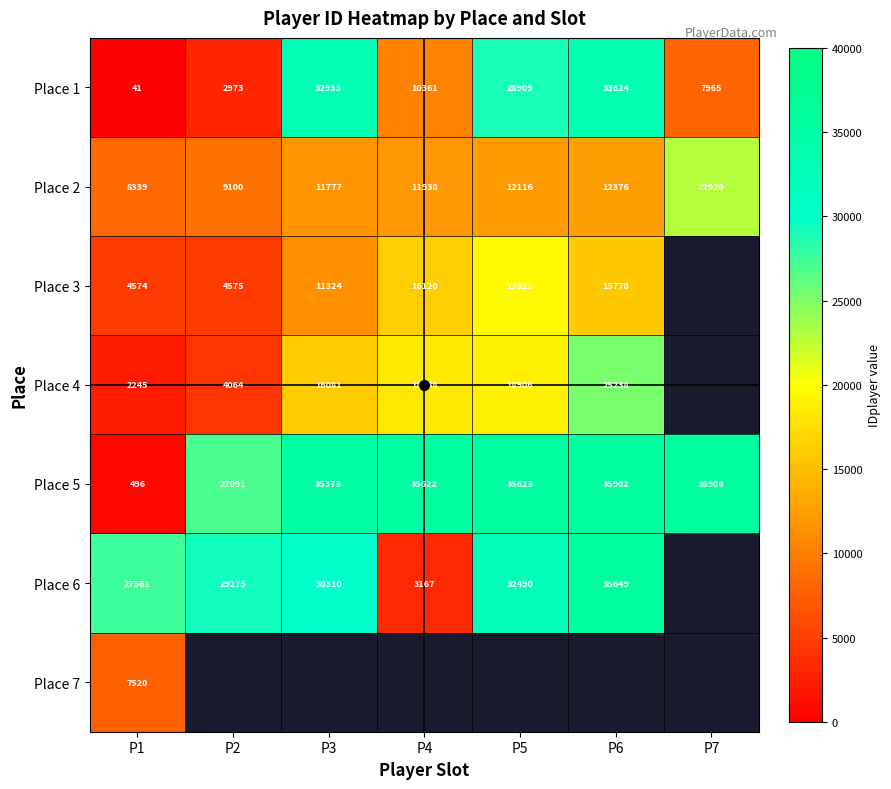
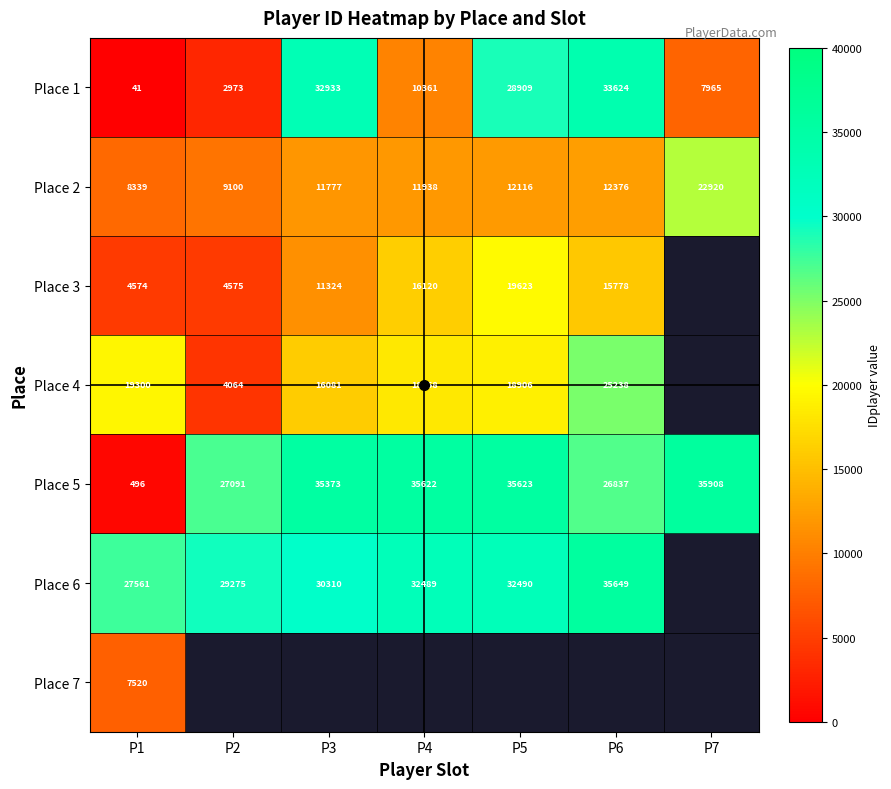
Place 4, P1: 2245 -> 19300
Place 5, P6: 35902 -> 26837
Place 6, P4: 3167 -> 32489
